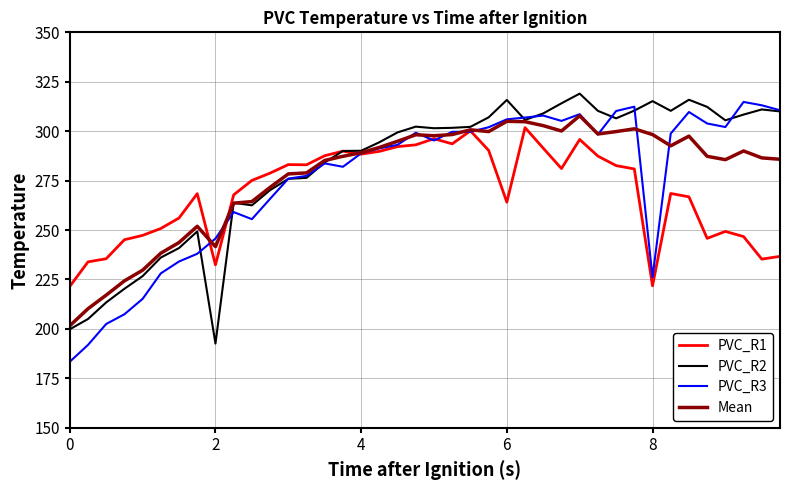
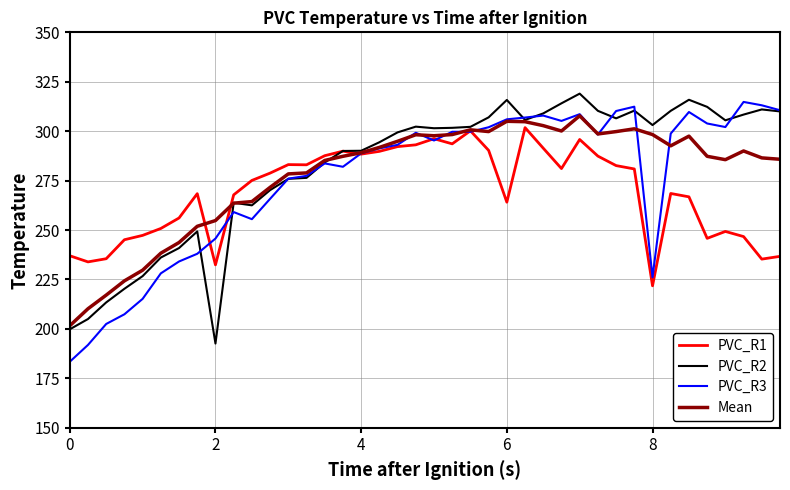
PVC_R1, 0: 222 -> 237
Mean, 2: 242 -> 255
PVC_R2, 8: 315 -> 303
